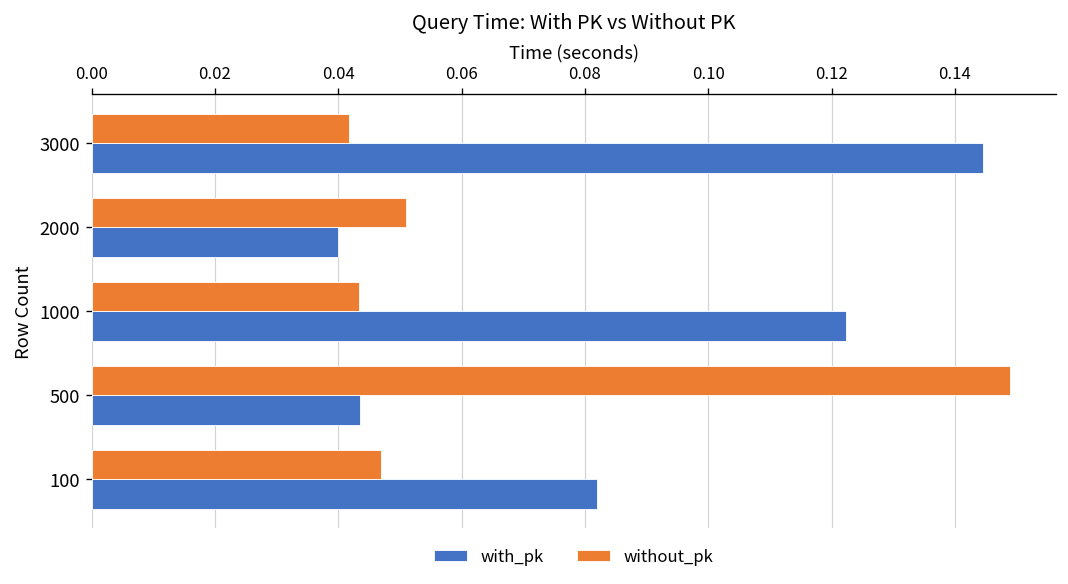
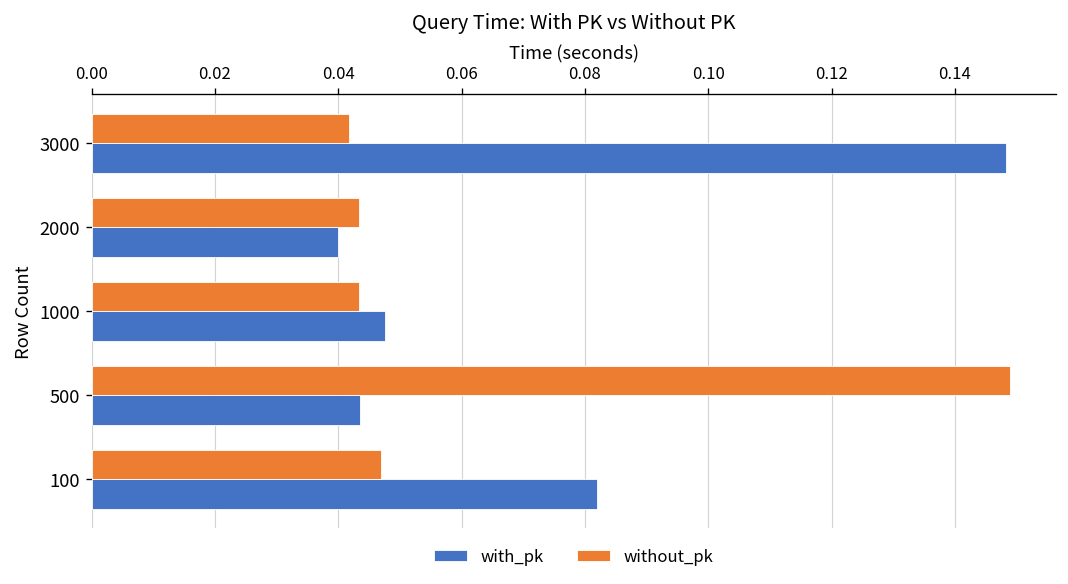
with_pk, 3000: 0.145 -> 0.148
without_pk, 2000: 0.051 -> 0.043
with_pk, 1000: 0.122 -> 0.048
